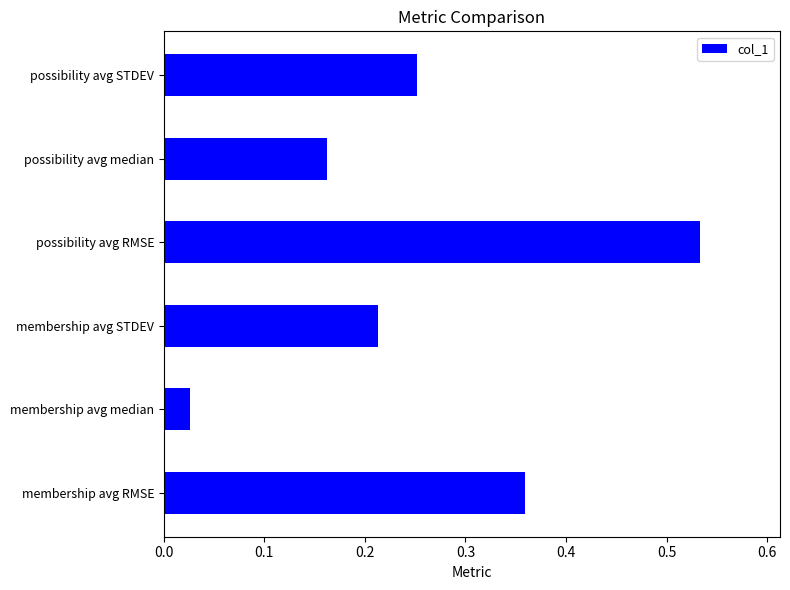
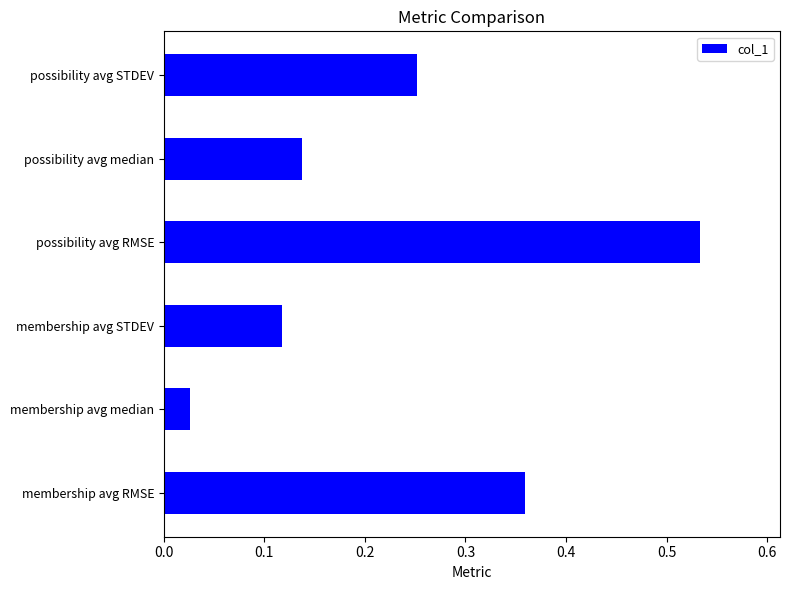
possibility avg median: 0.162 -> 0.138
membership avg STDEV: 0.213 -> 0.117
